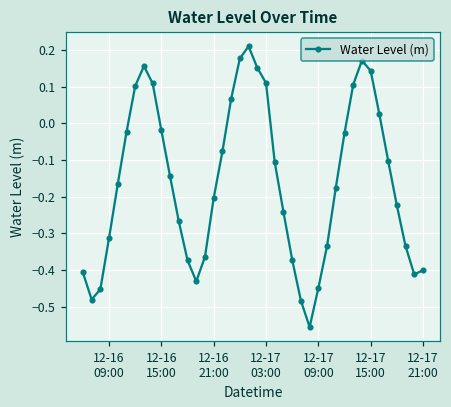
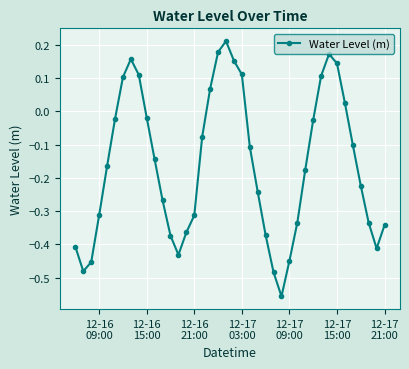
12-16 21:00: -0.20 -> -0.31
12-17 21:00: -0.40 -> -0.34
